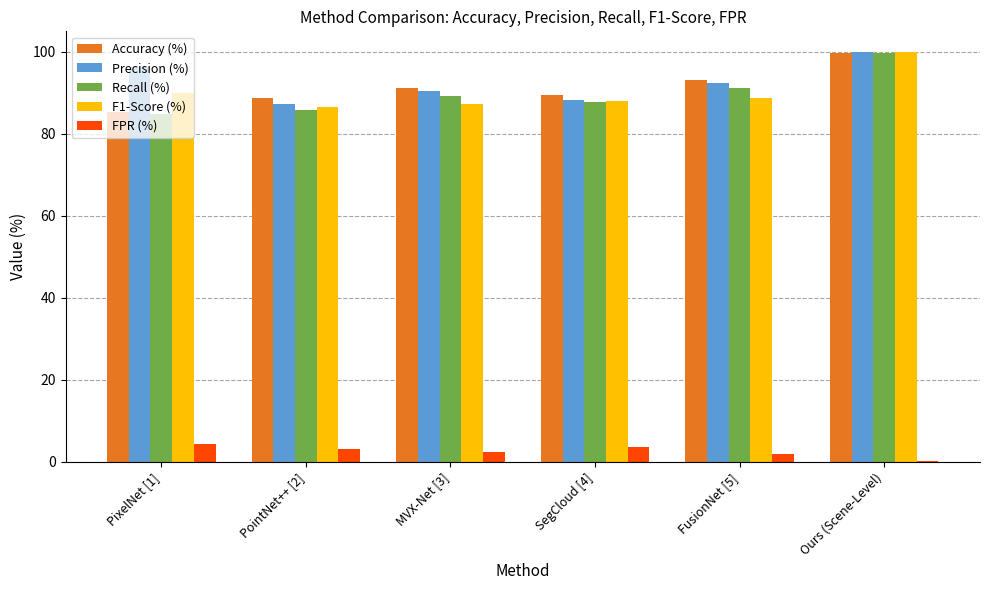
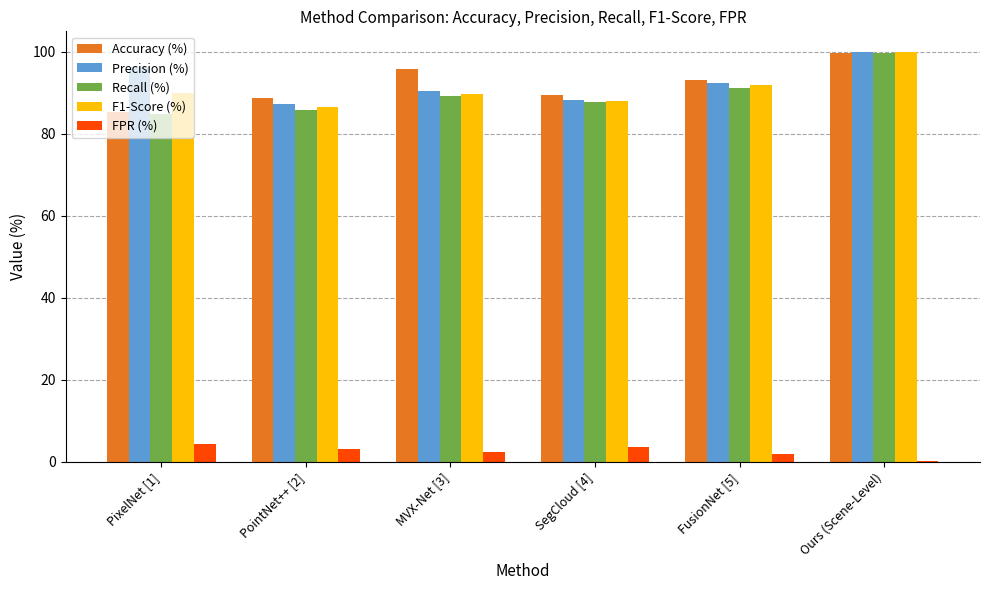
Accuracy (%), MVX-Net [3]: 91 -> 96
F1-Score (%), MVX-Net [3]: 87 -> 90
F1-Score (%), FusionNet [5]: 89 -> 92
